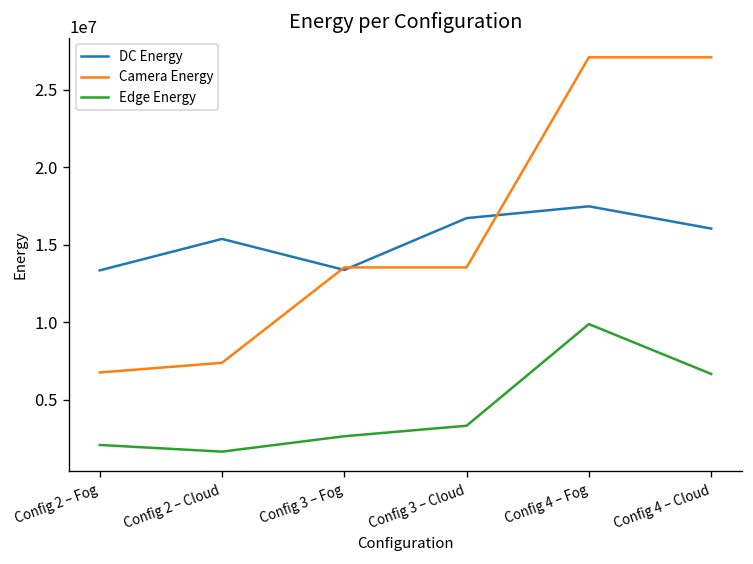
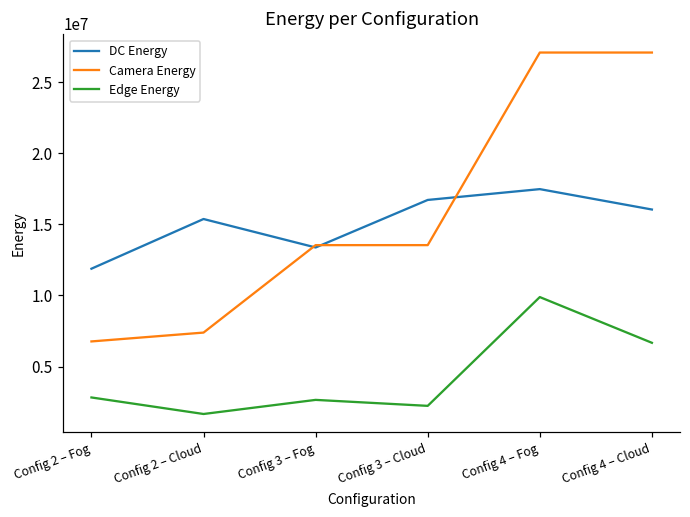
DC Energy, Config 2 – Fog: 13300000 -> 11900000
Edge Energy, Config 2 – Fog: 2100000 -> 2800000
Edge Energy, Config 3 – Cloud: 3300000 -> 2200000
